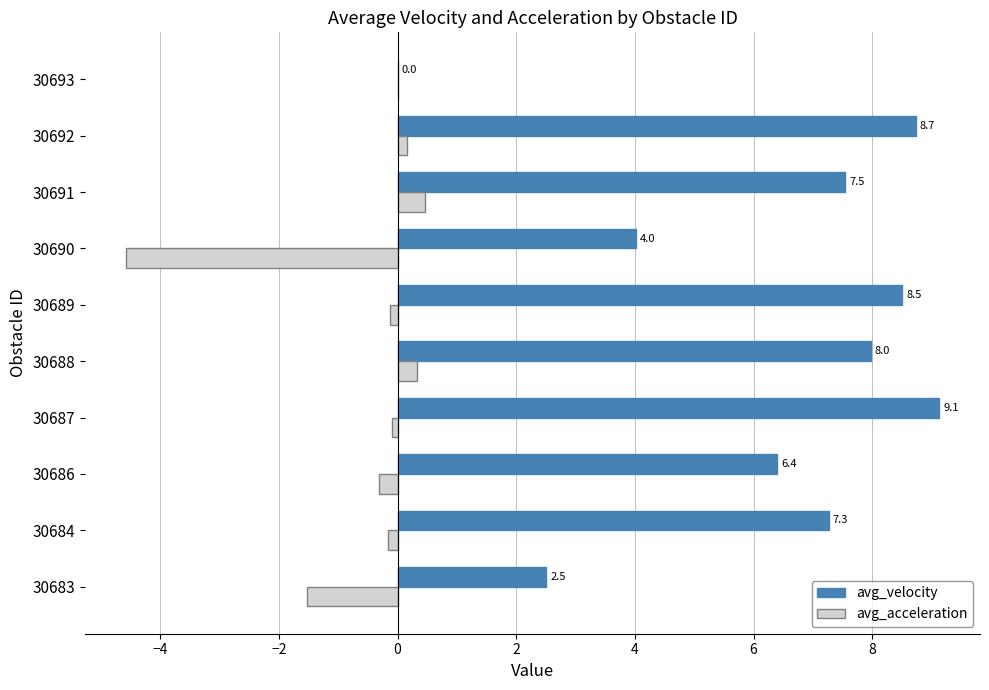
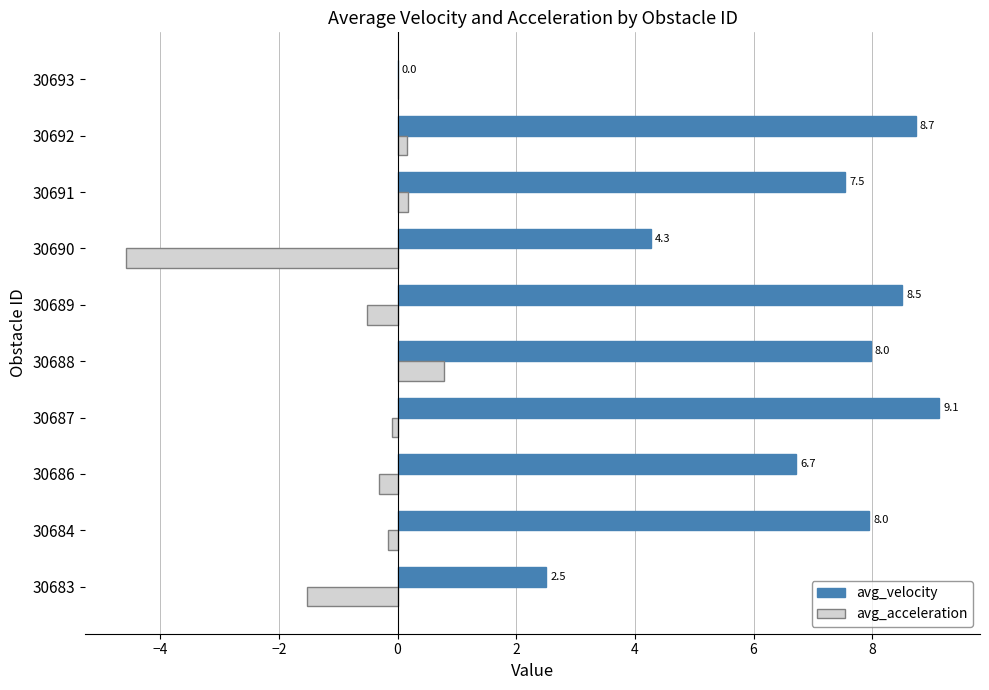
avg_acceleration, 30691: 0.5 -> 0.2
avg_velocity, 30690: 4.0 -> 4.3
avg_acceleration, 30689: -0.1 -> -0.5
avg_acceleration, 30688: 0.3 -> 0.8
avg_velocity, 30686: 6.4 -> 6.7
avg_velocity, 30684: 7.3 -> 8.0
